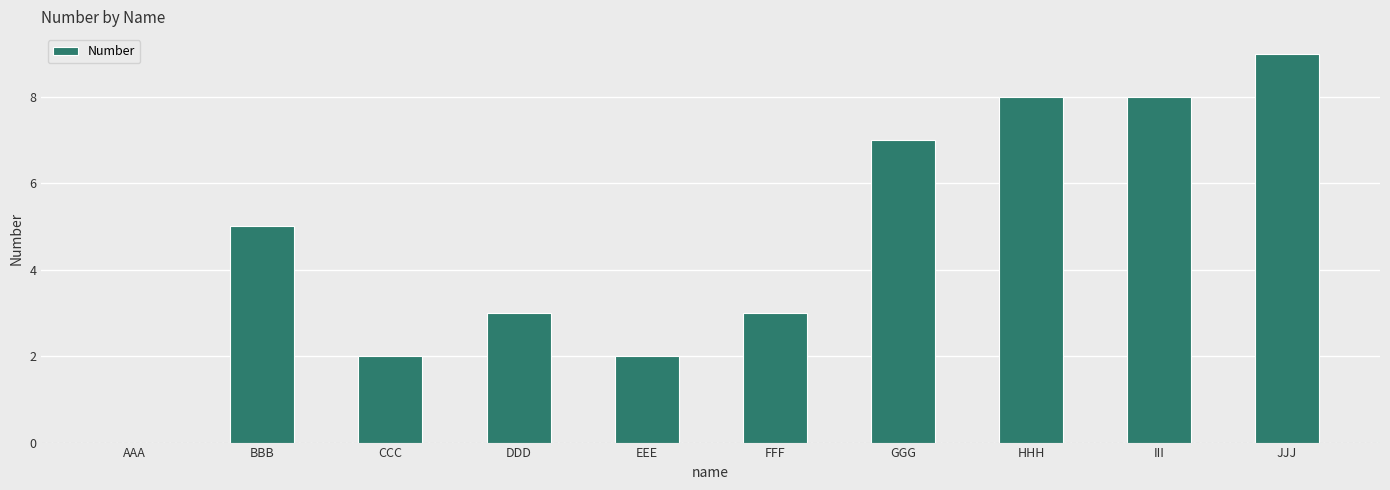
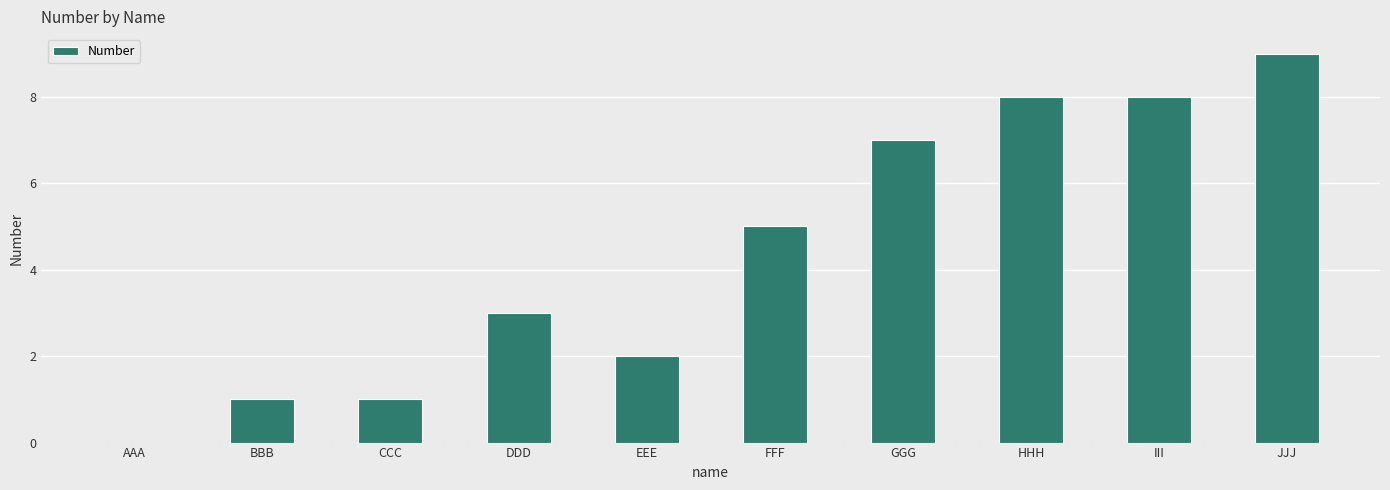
BBB: 5 -> 1
CCC: 2 -> 1
FFF: 3 -> 5
